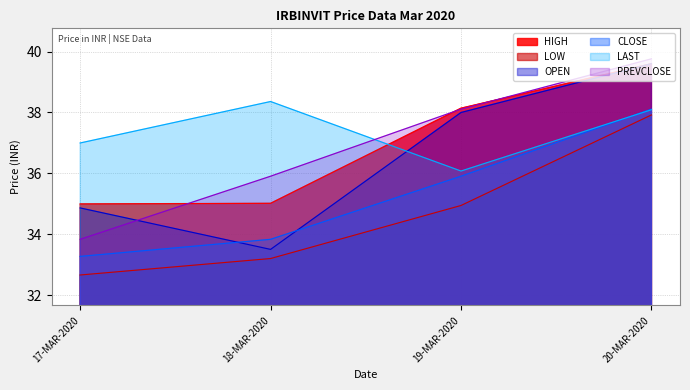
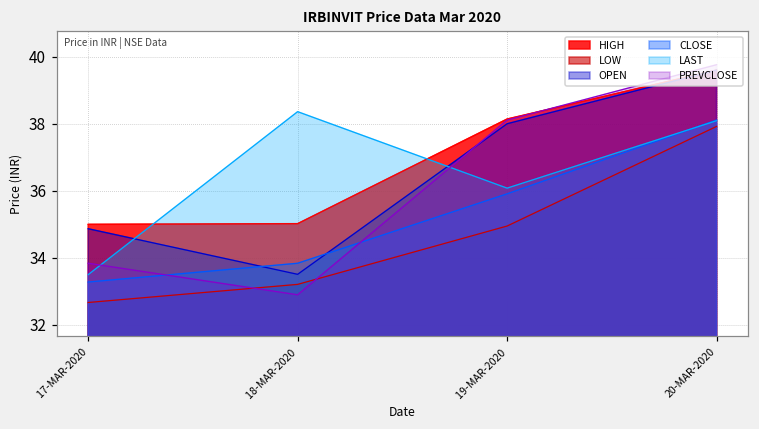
LAST, 17-MAR-2020: 37.0 -> 33.5
PREVCLOSE, 18-MAR-2020: 35.9 -> 32.9
